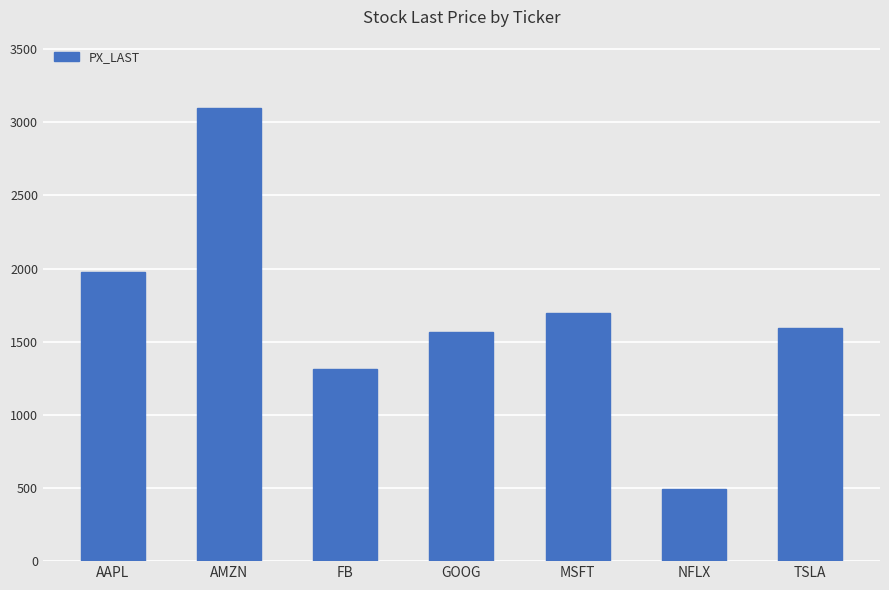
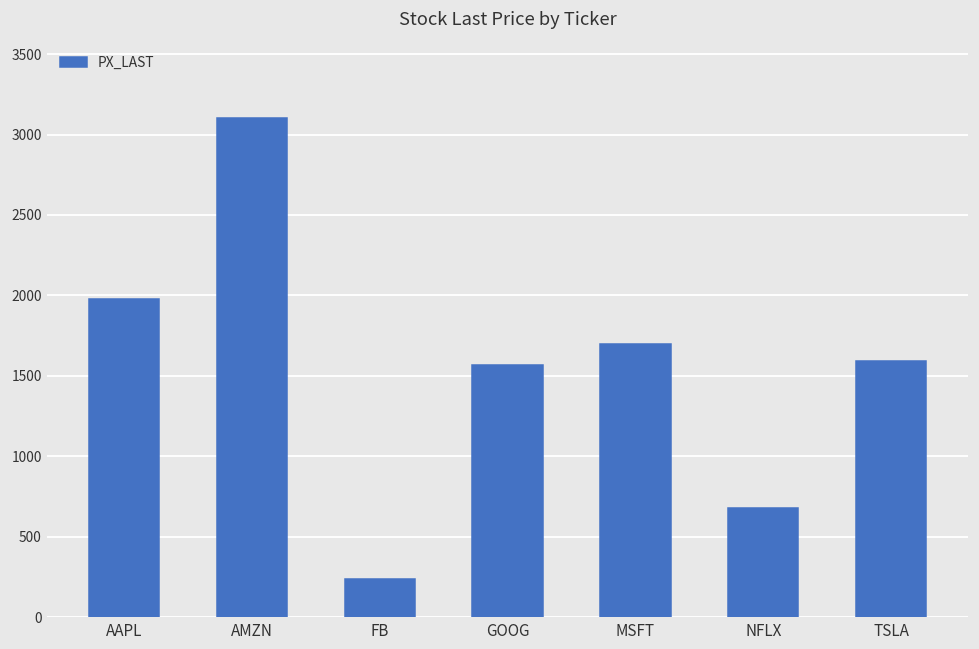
FB: 1310 -> 240
NFLX: 490 -> 680
